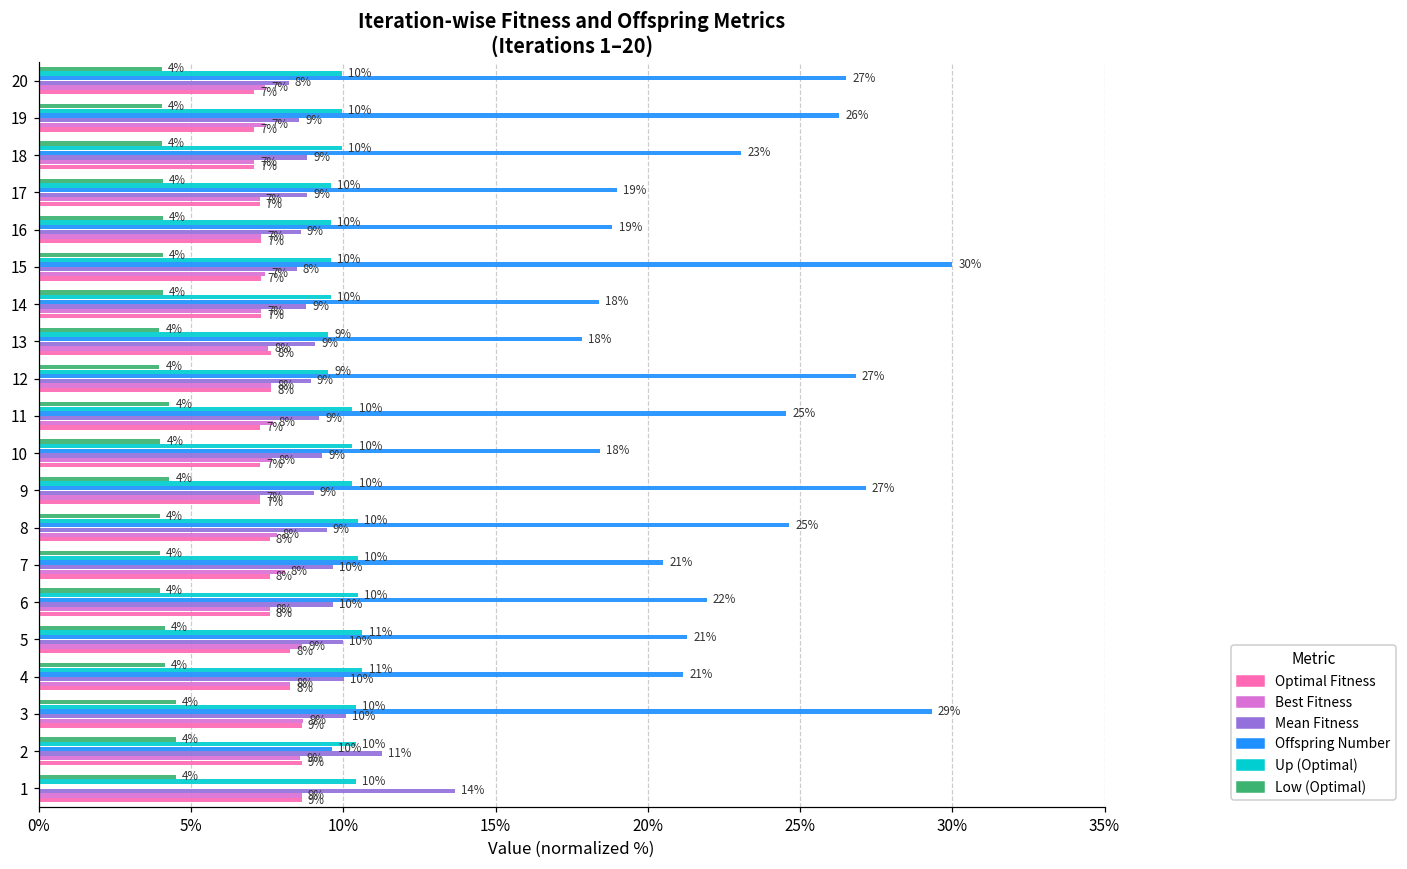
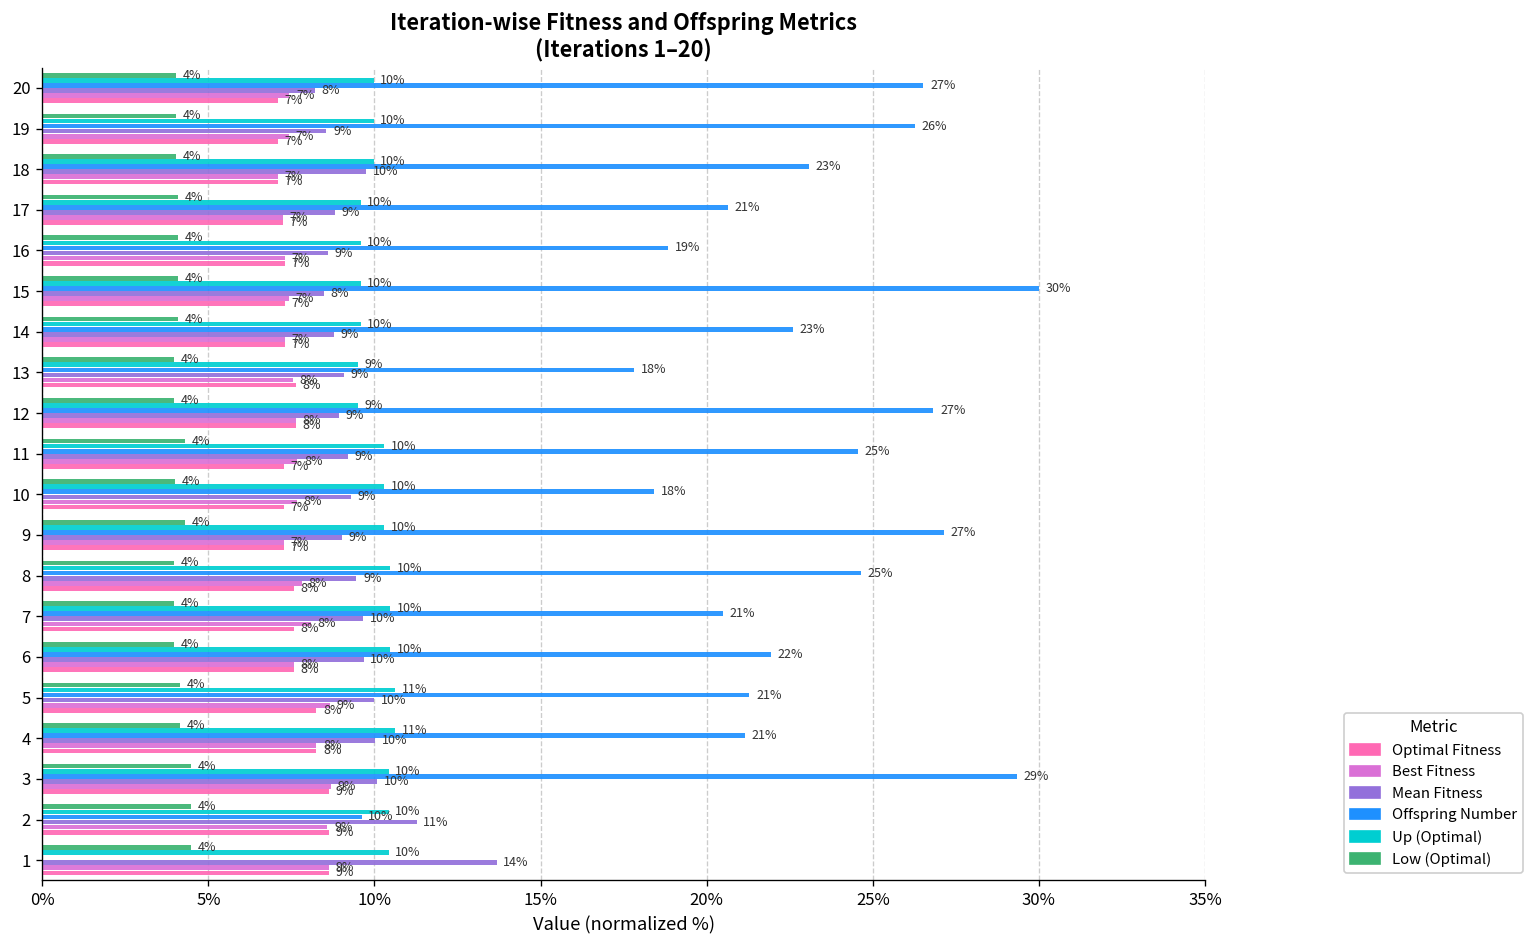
Mean Fitness, 18: 9% -> 10%
Offspring Number, 17: 19% -> 21%
Offspring Number, 14: 18% -> 23%
